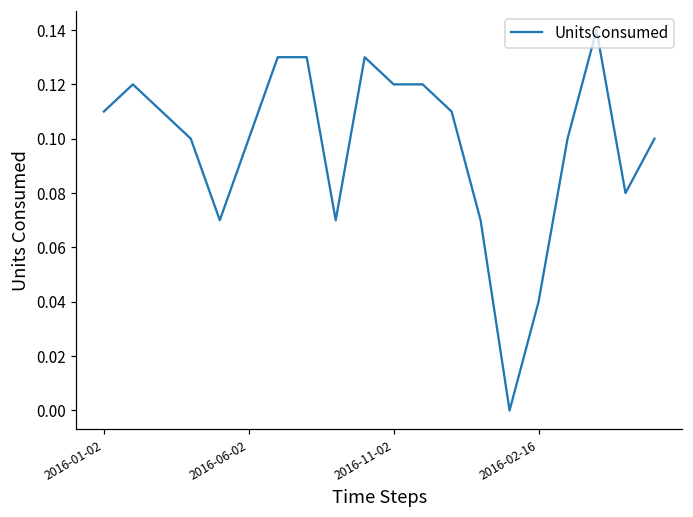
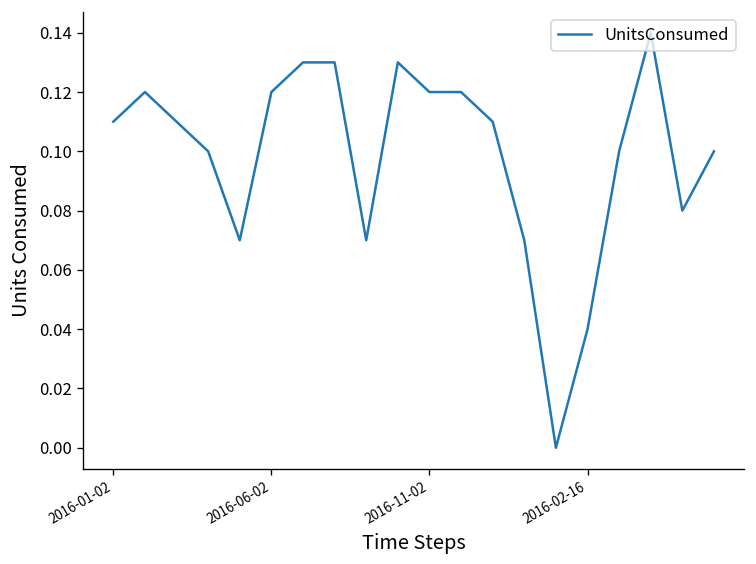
2016-06-02: 0.10 -> 0.12
